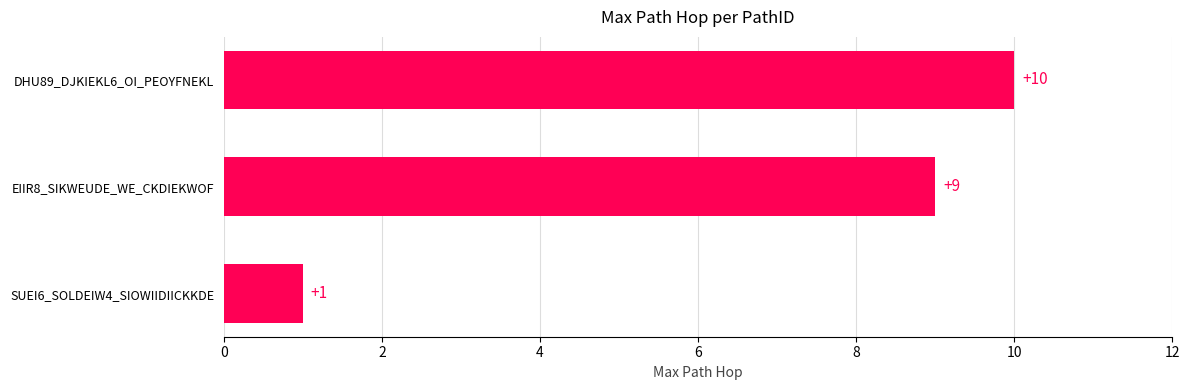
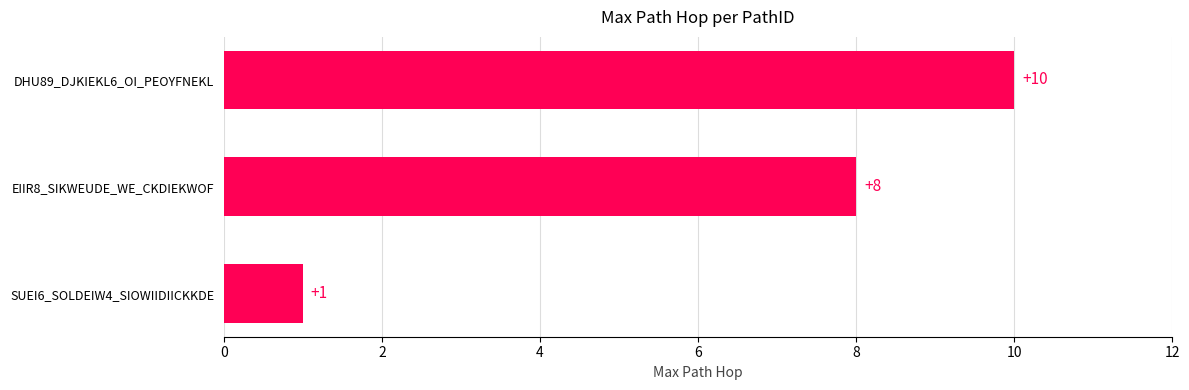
EIIR8_SIKWEUDE_WE_CKDIEKWOF: +9 -> +8
